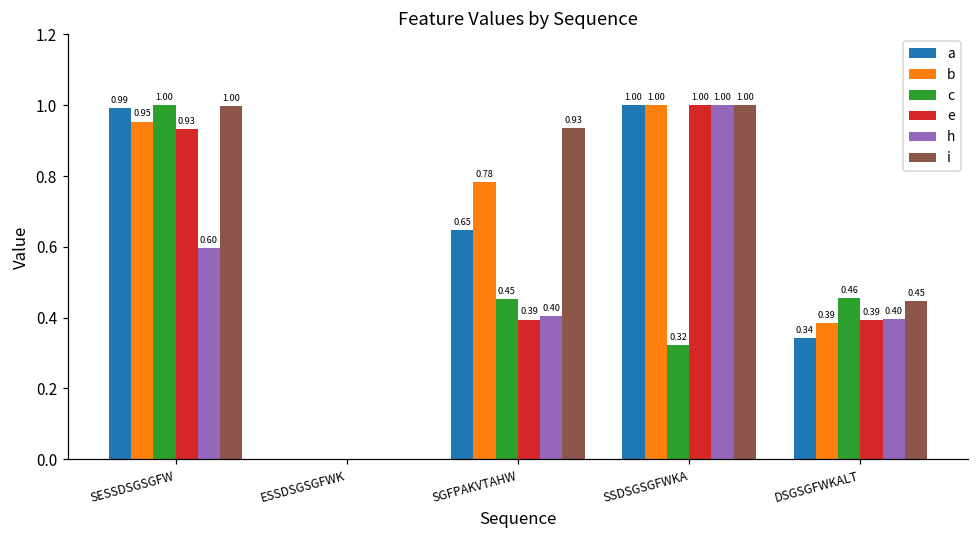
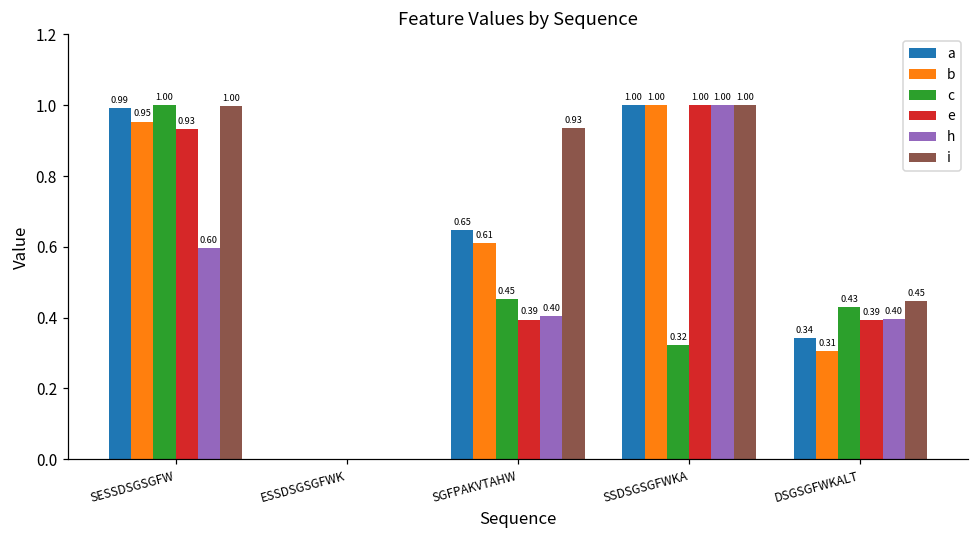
b, SGFPAKVTAHW: 0.78 -> 0.61
b, DSGSGFWKALT: 0.39 -> 0.31
c, DSGSGFWKALT: 0.46 -> 0.43
